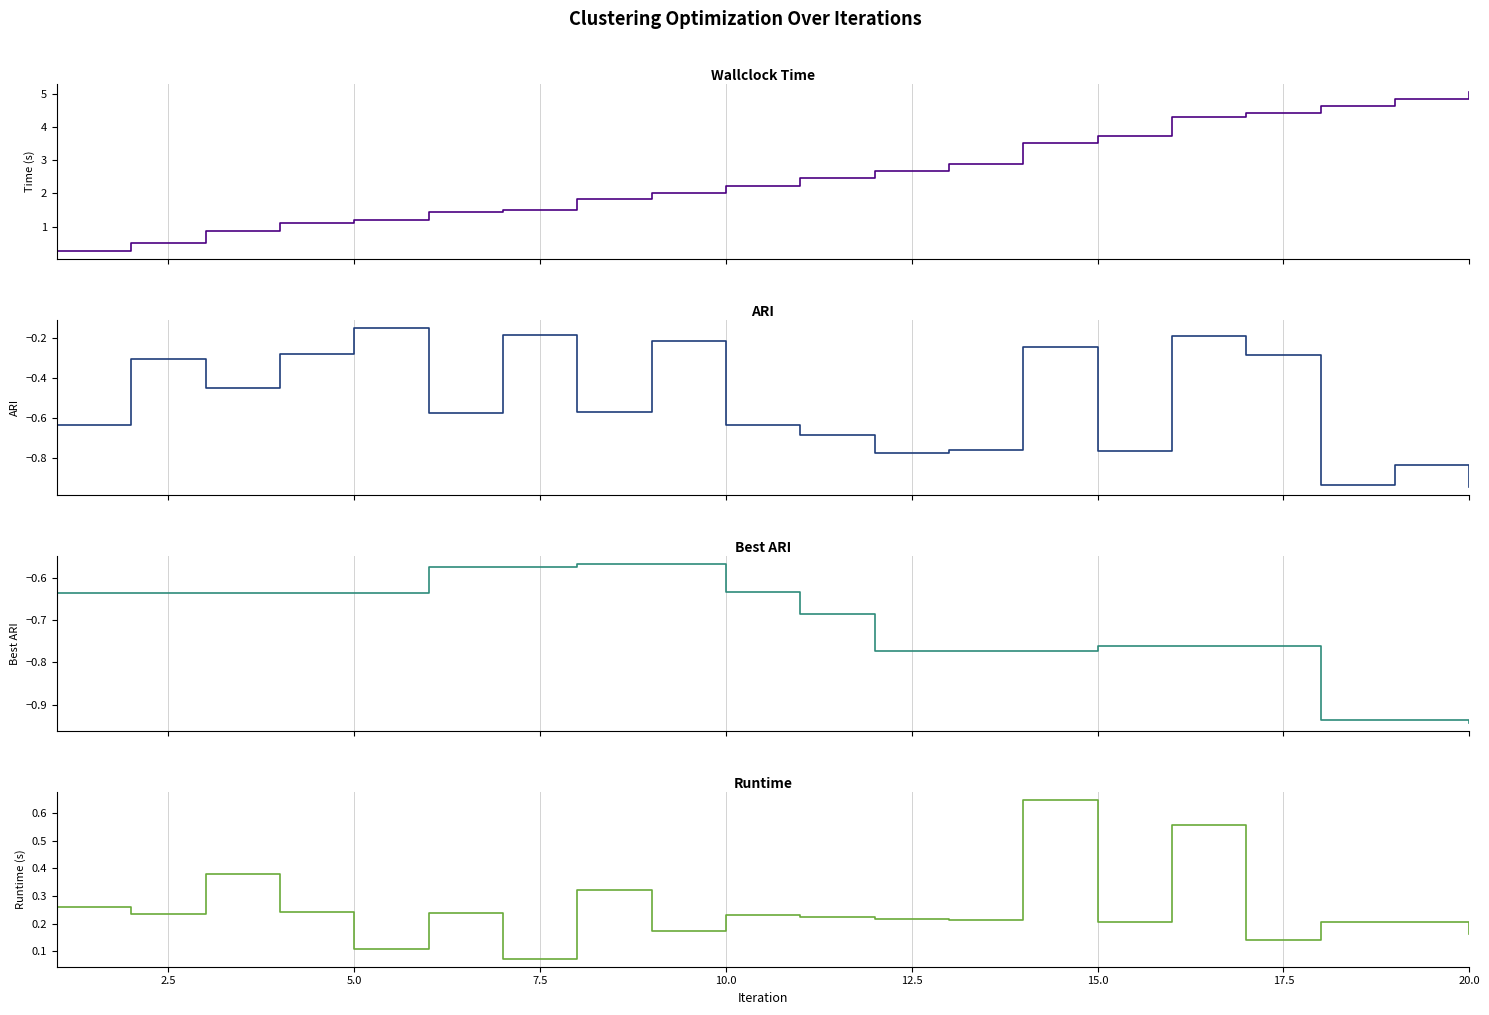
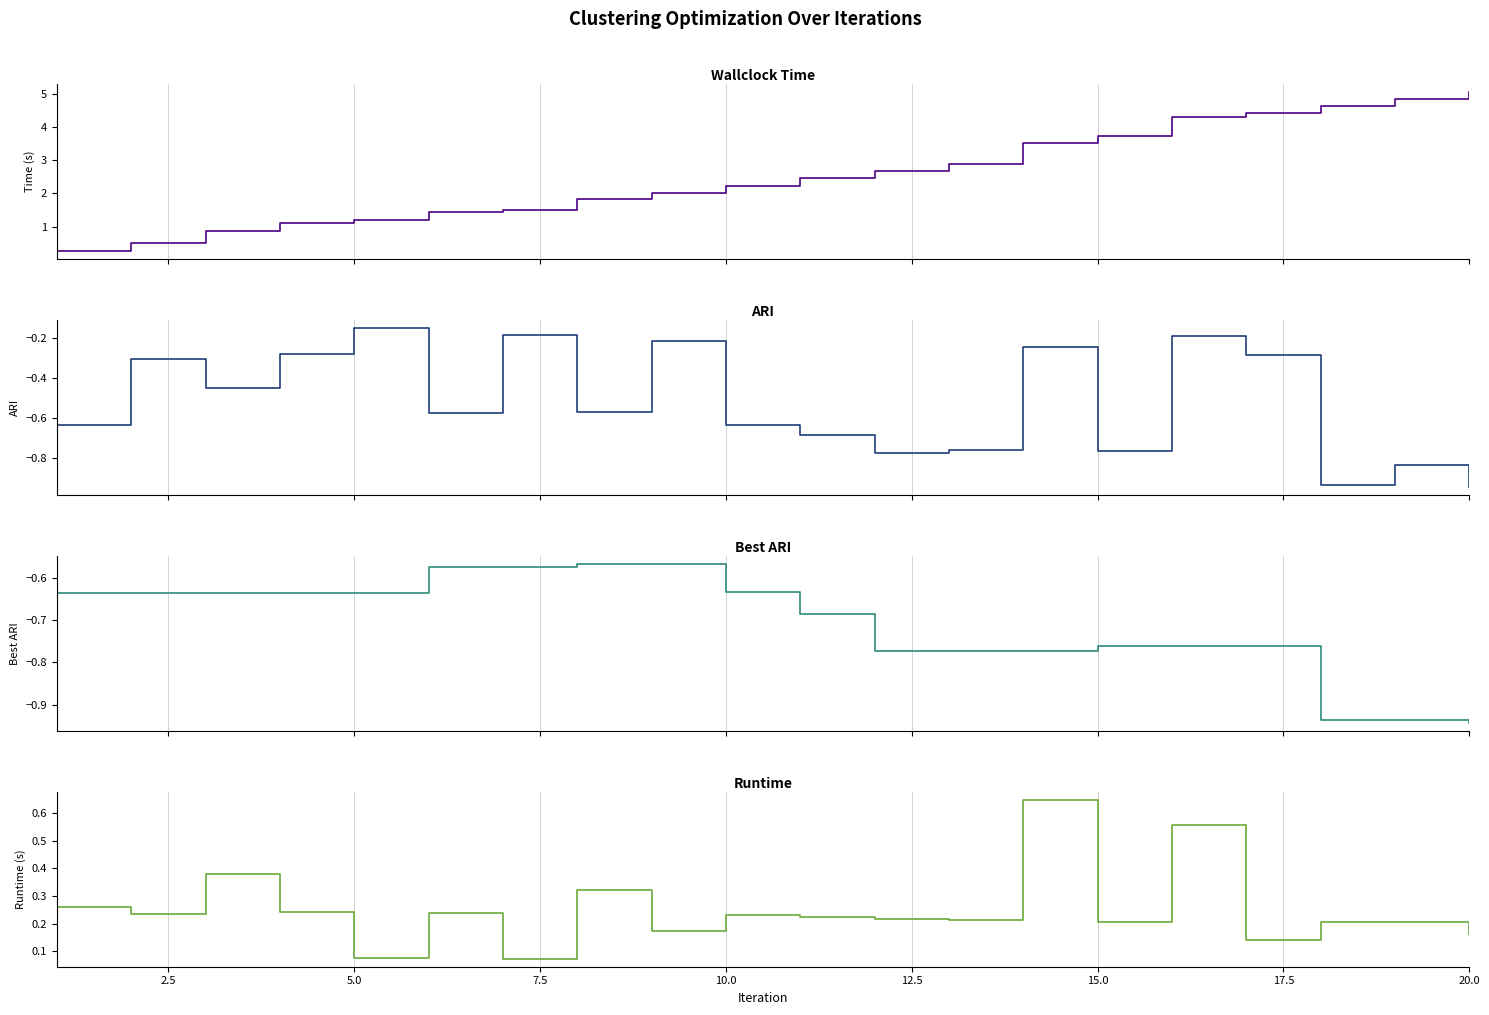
Runtime, 5.0: 0.11 -> 0.08
